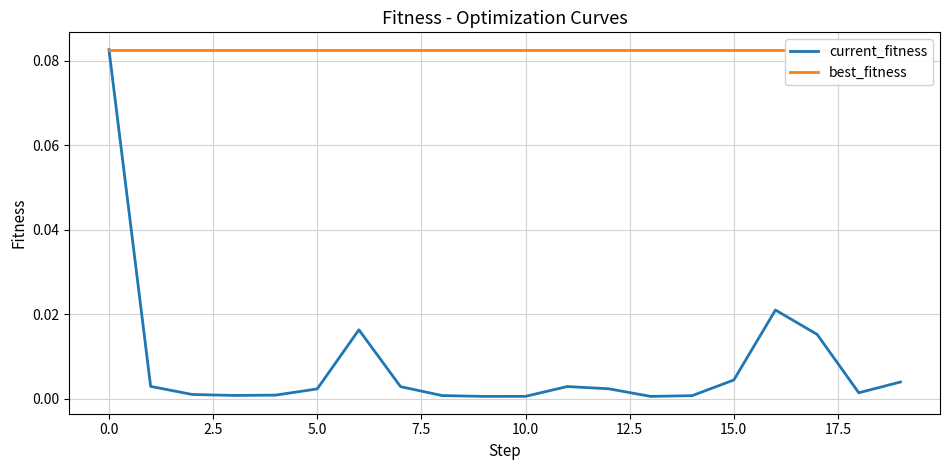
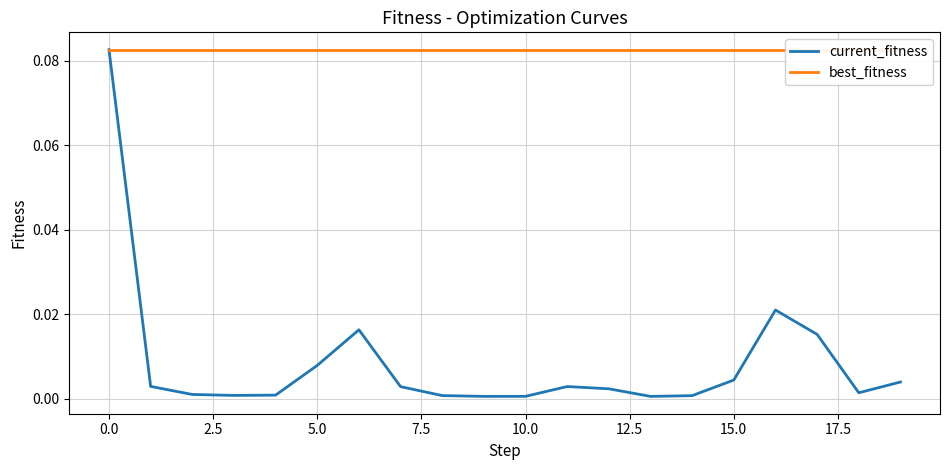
current_fitness, 5.0: 0.002 -> 0.008
